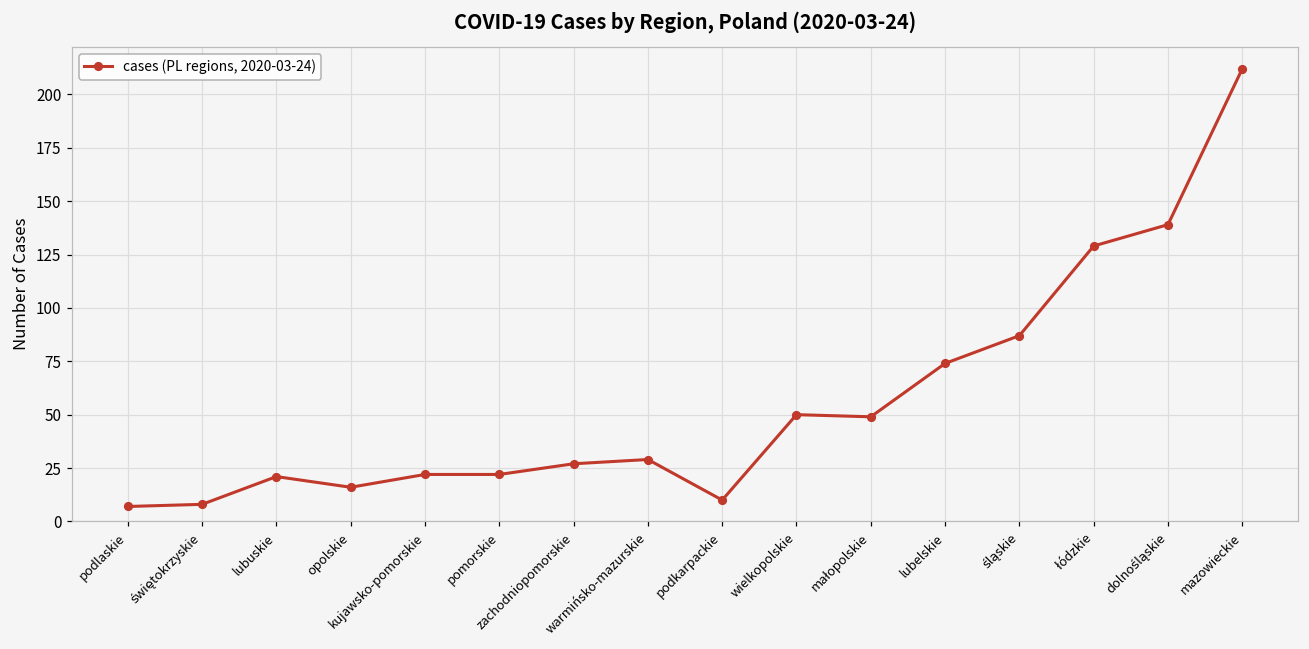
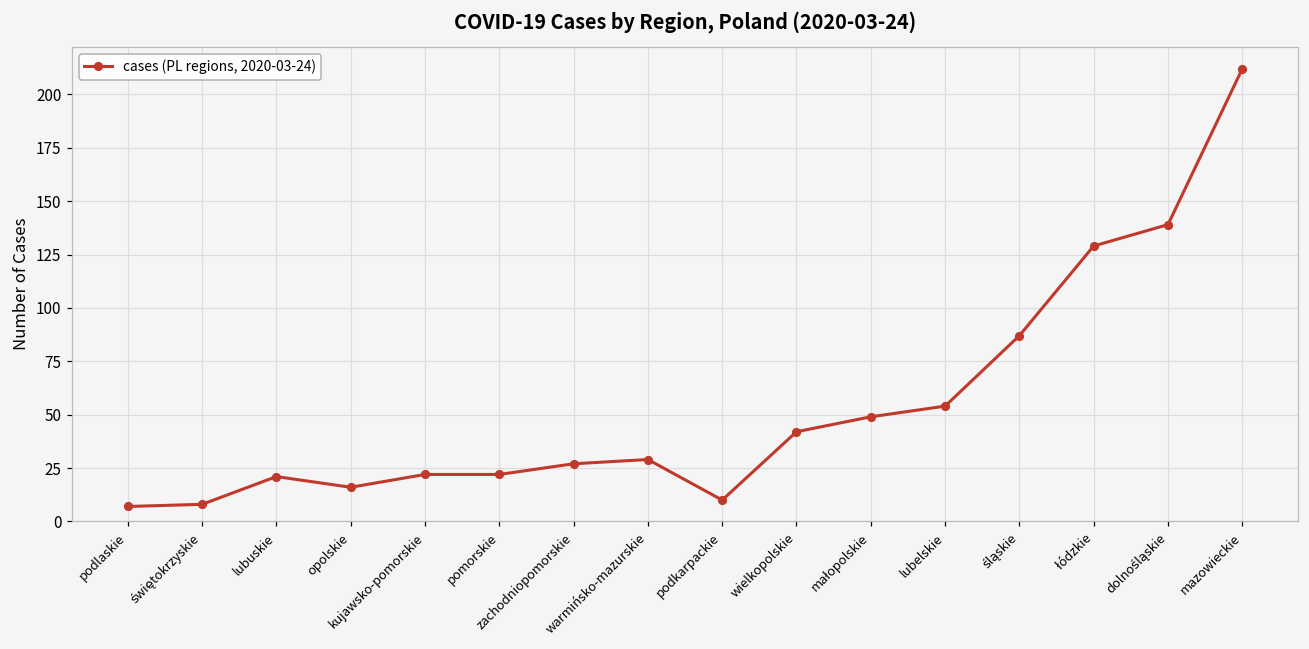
wielkopolskie: 50 -> 42
lubelskie: 74 -> 54
